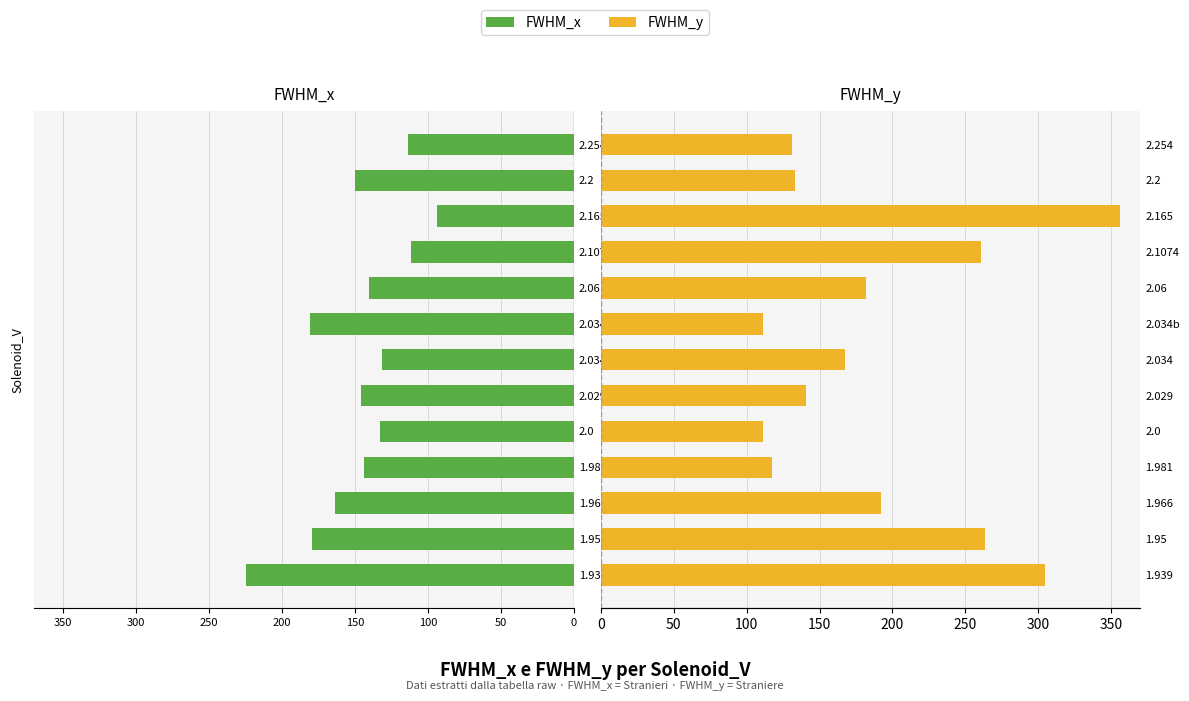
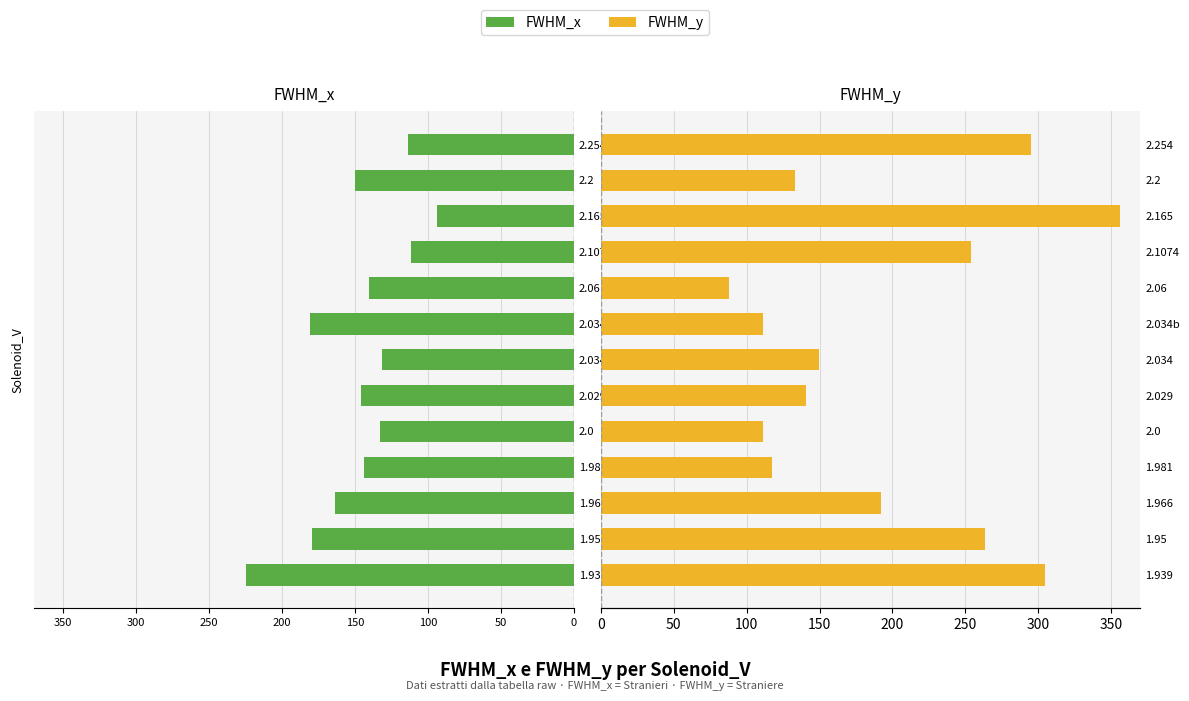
FWHM_y, 2.254: 131 -> 295
FWHM_y, 2.1074: 260 -> 254
FWHM_y, 2.06: 182 -> 88
FWHM_y, 2.034: 167 -> 150
